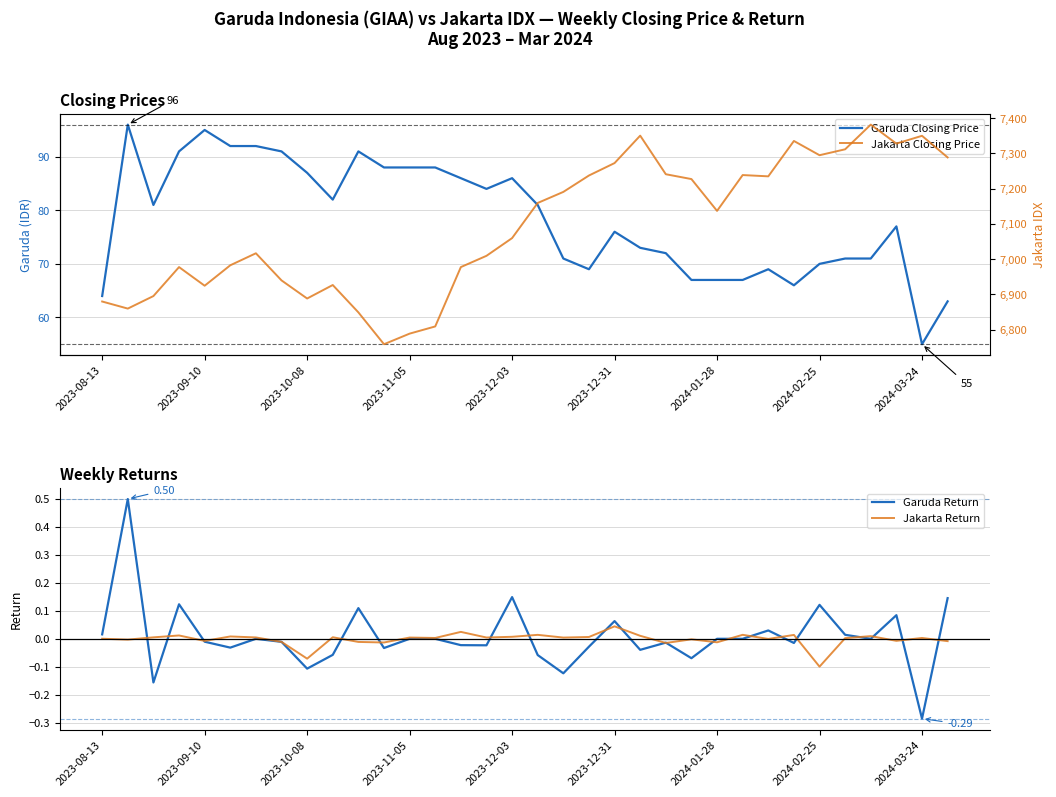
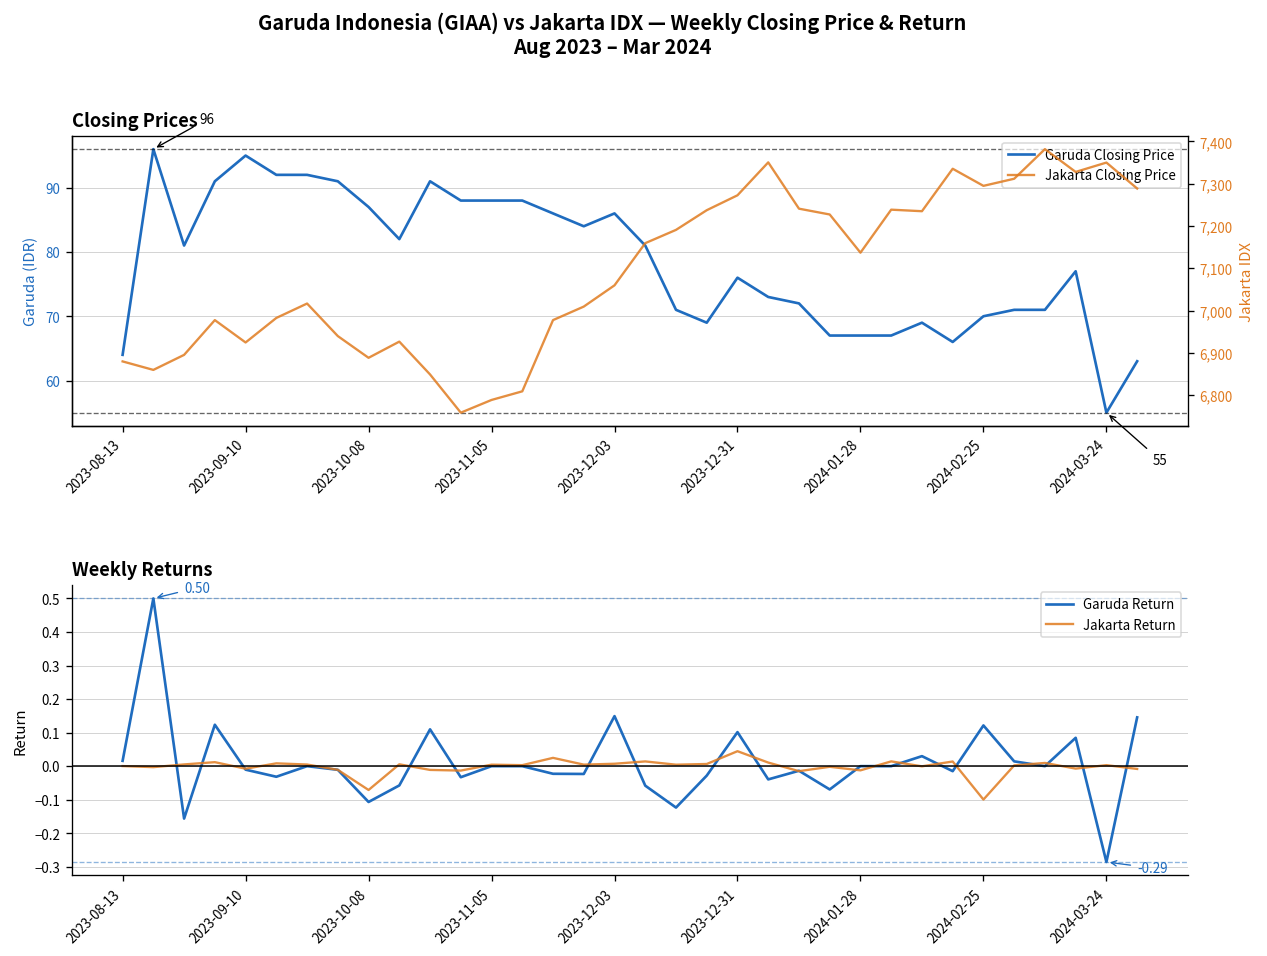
Weekly Returns, Garuda Return, 2023-12-31: 0.06 -> 0.10
